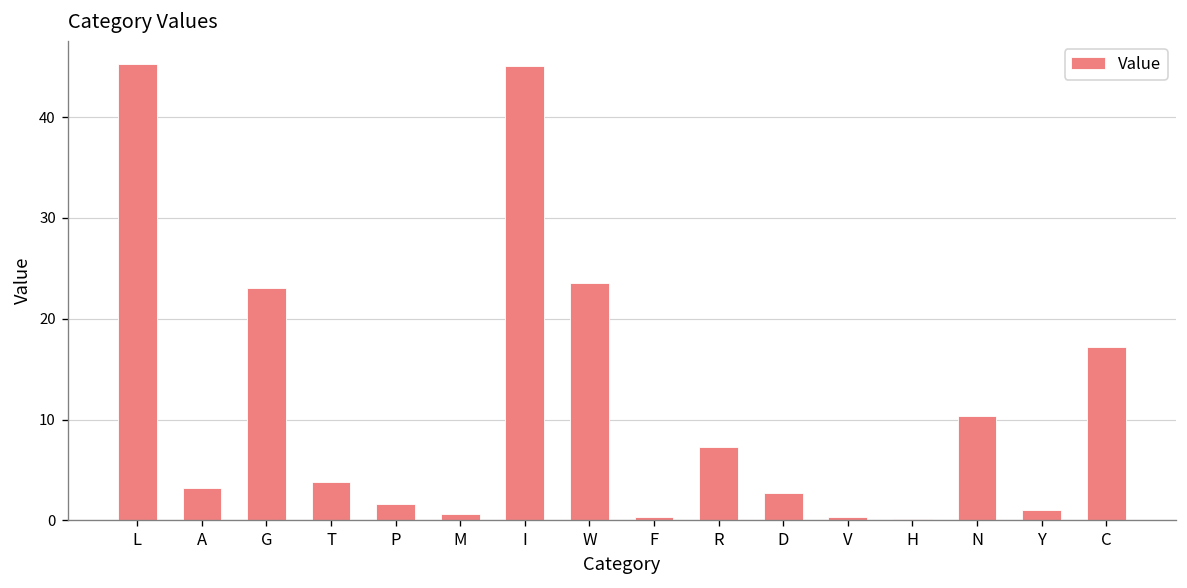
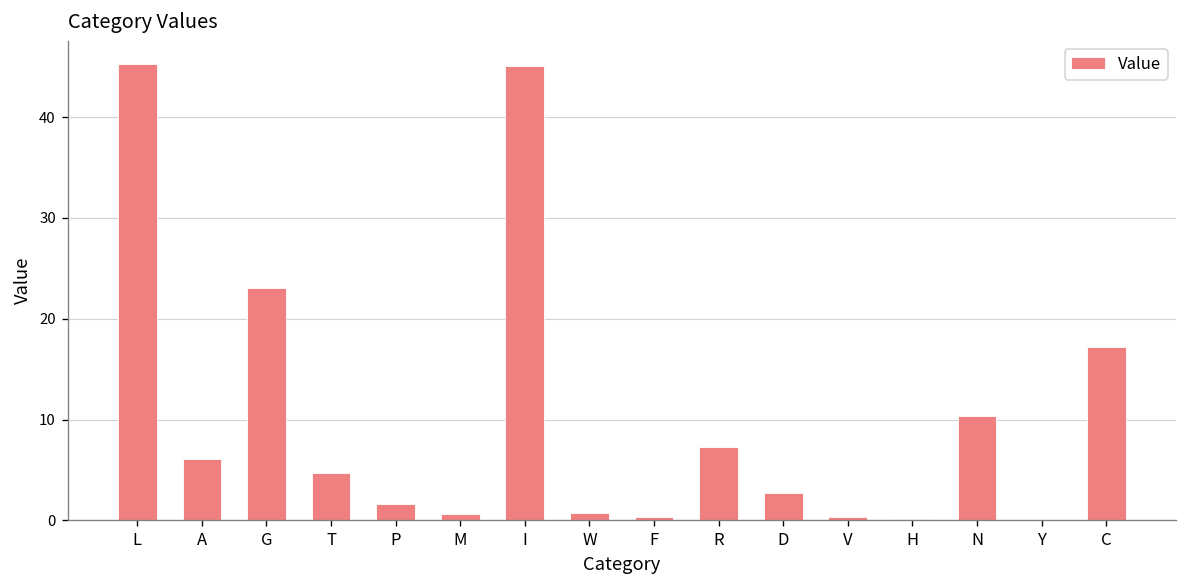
A: 3 -> 6
T: 4 -> 5
W: 24 -> 1
Y: 1 -> 0
